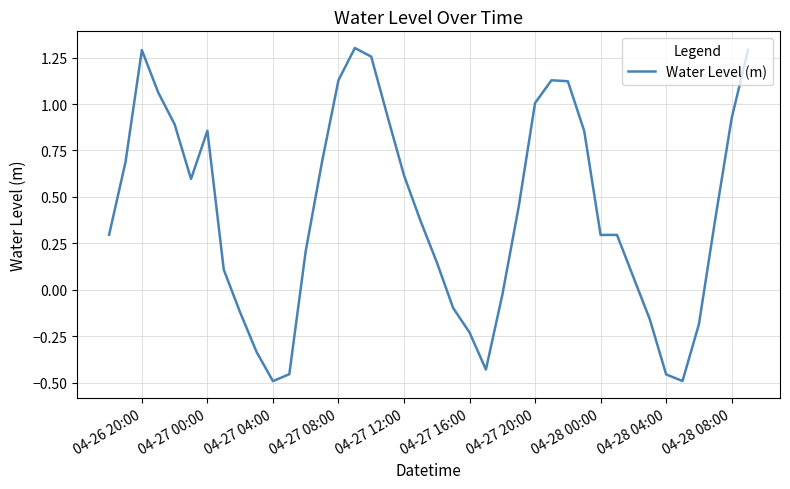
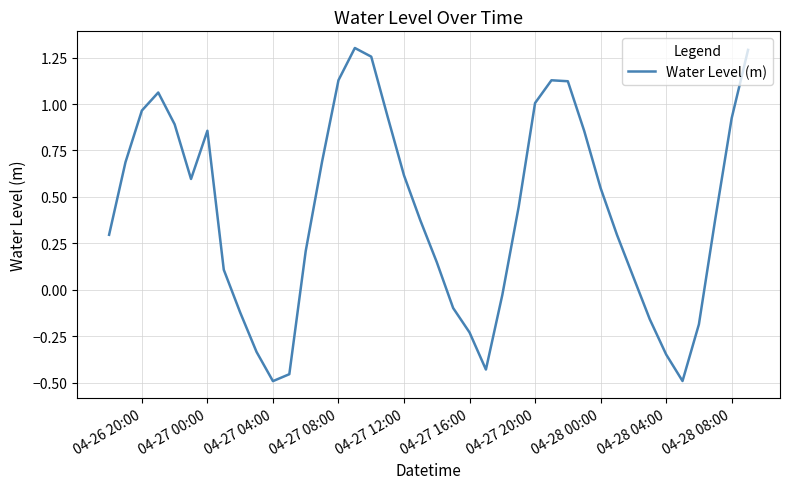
04-26 20:00: 1.29 -> 0.96
04-28 00:00: 0.29 -> 0.55
04-28 04:00: -0.46 -> -0.35
